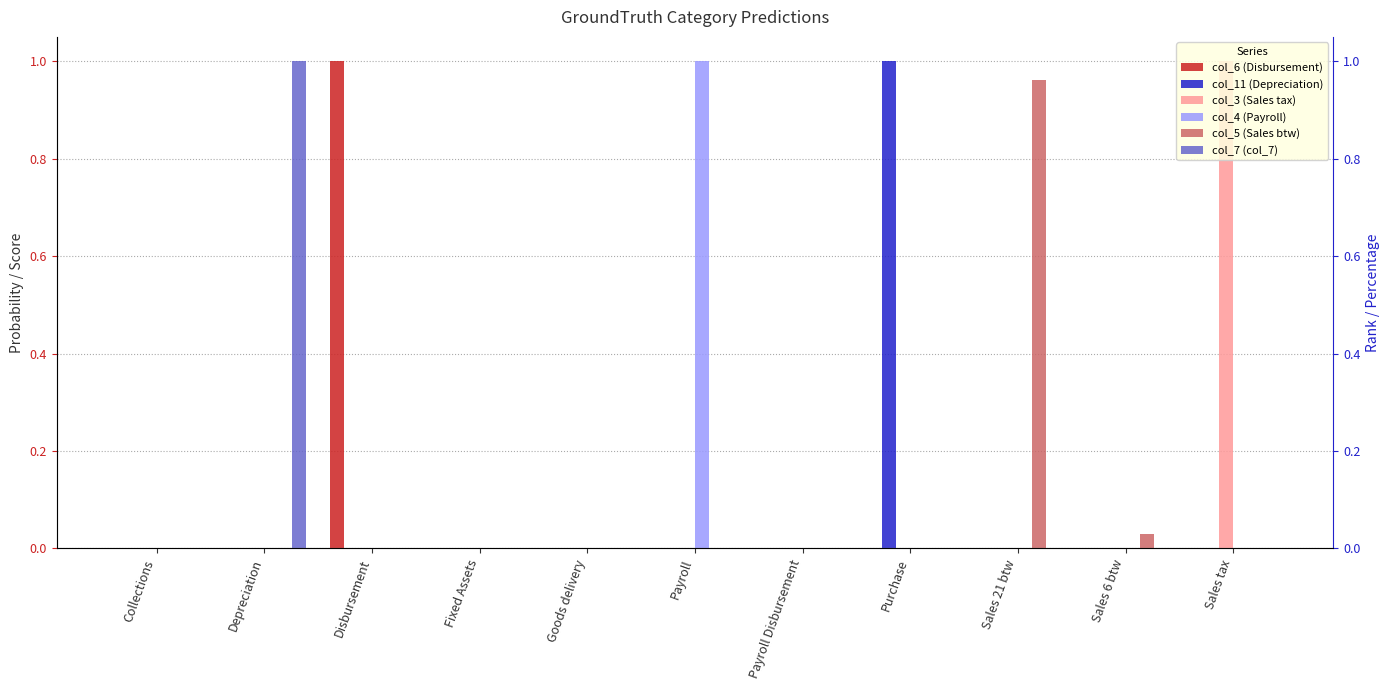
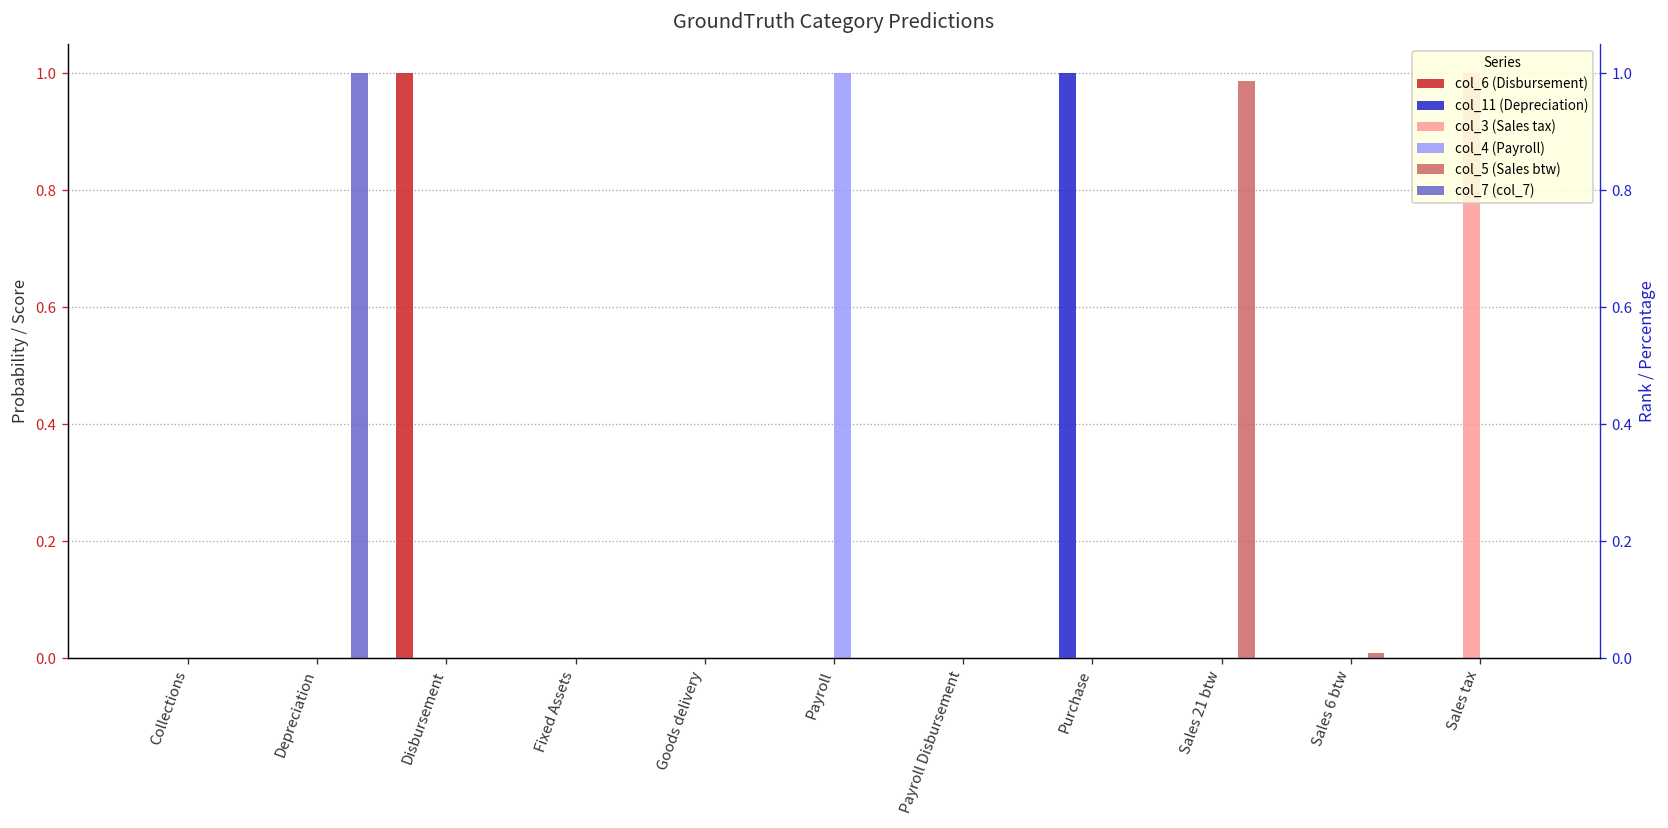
col_5 (Sales btw), Sales 21 btw: 0.96 -> 0.99
col_5 (Sales btw), Sales 6 btw: 0.03 -> 0.01
